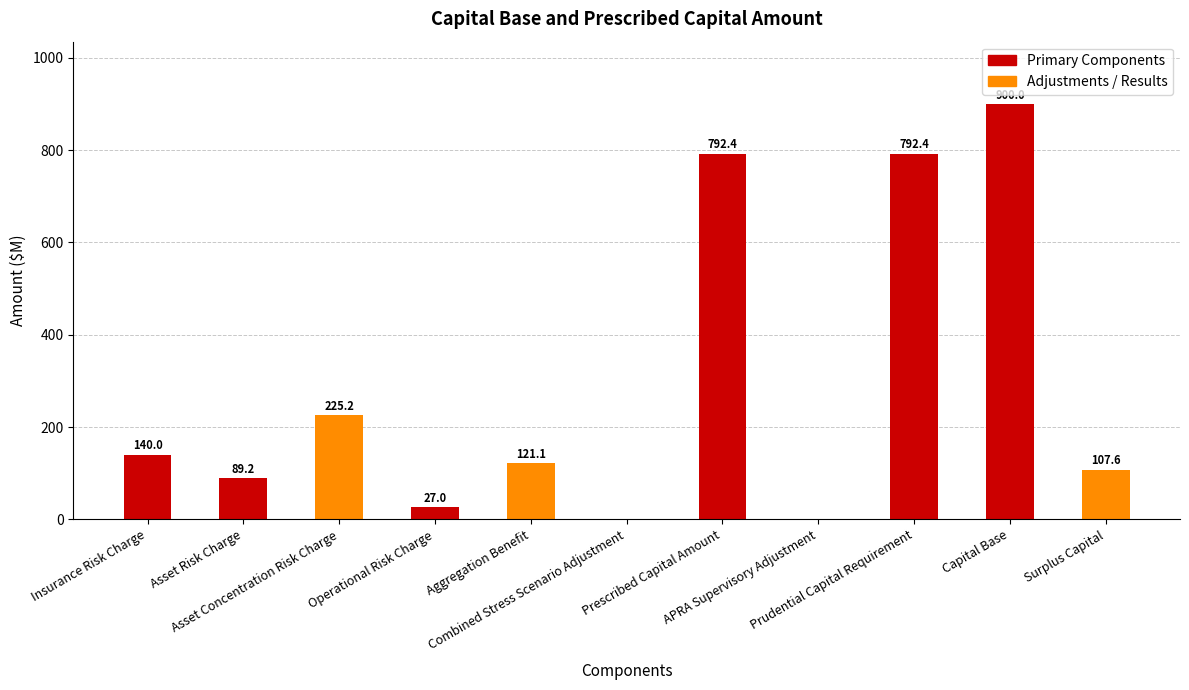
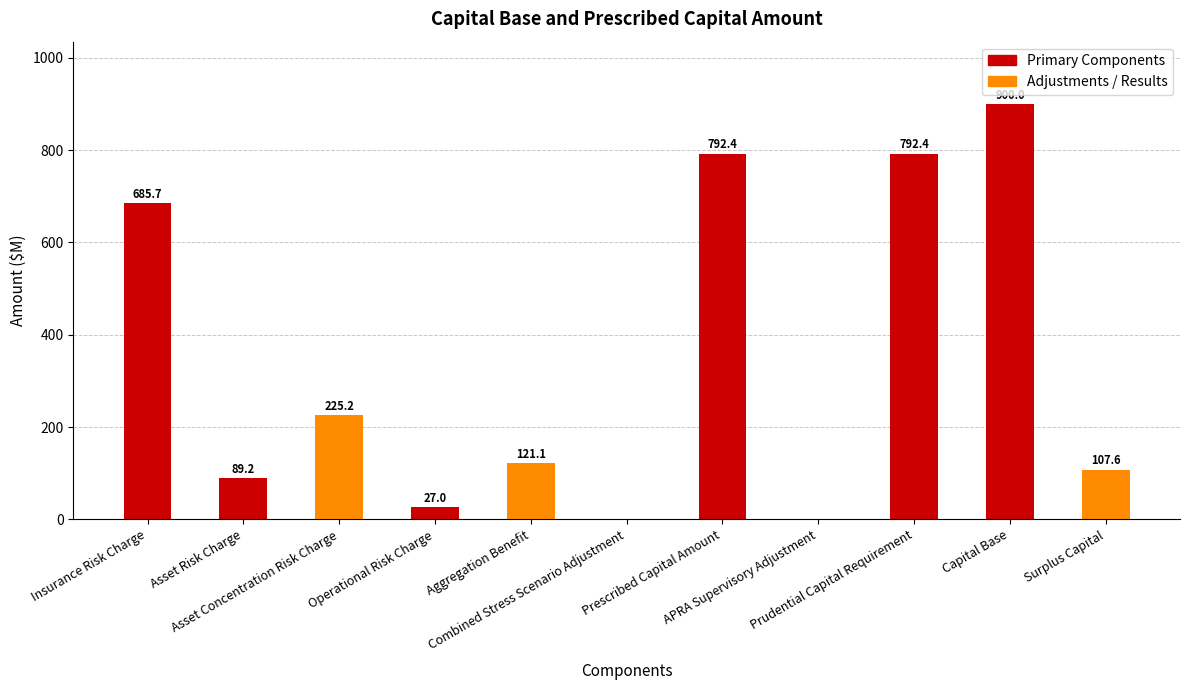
Insurance Risk Charge: 140.0 -> 685.7
